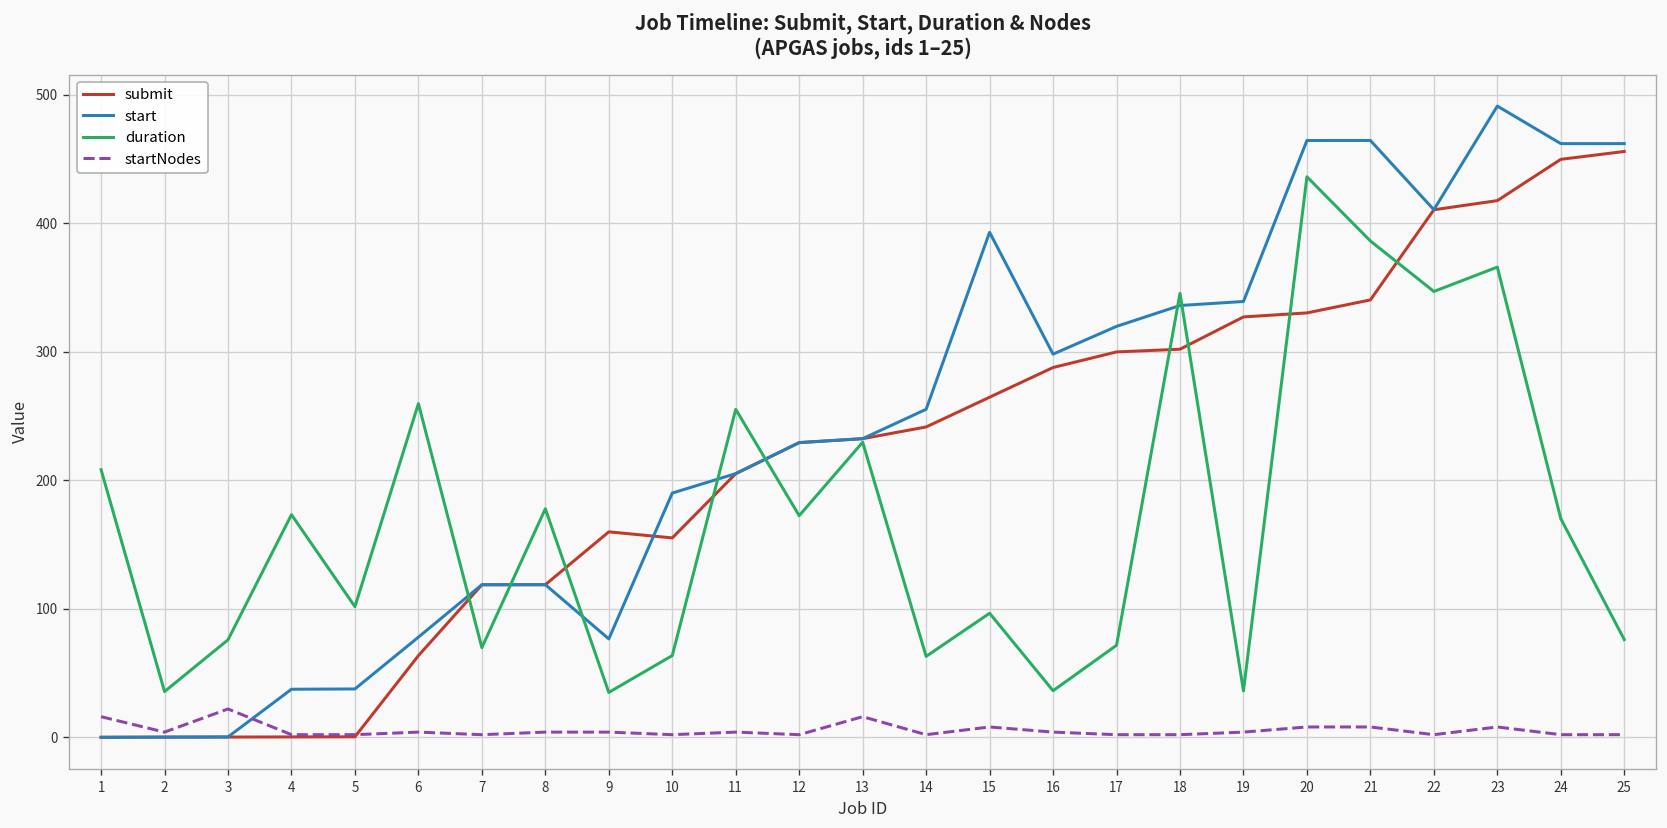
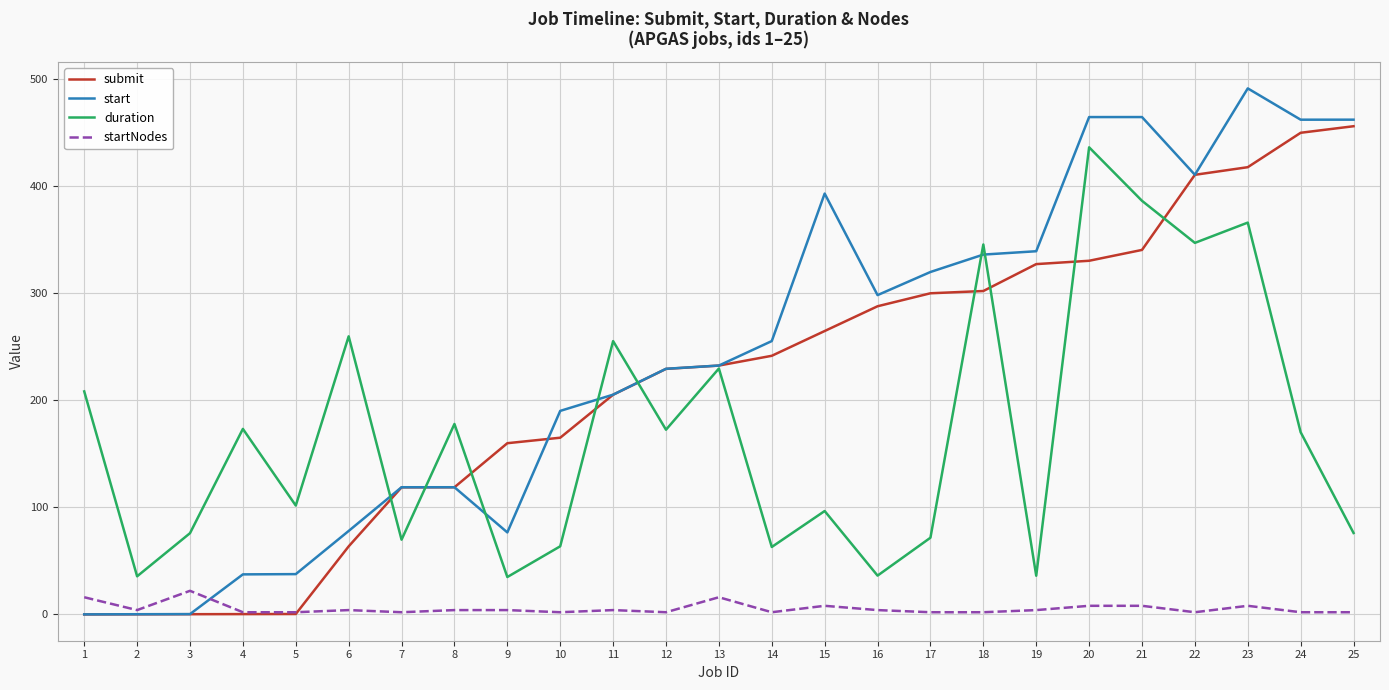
submit, 10: 155 -> 165
